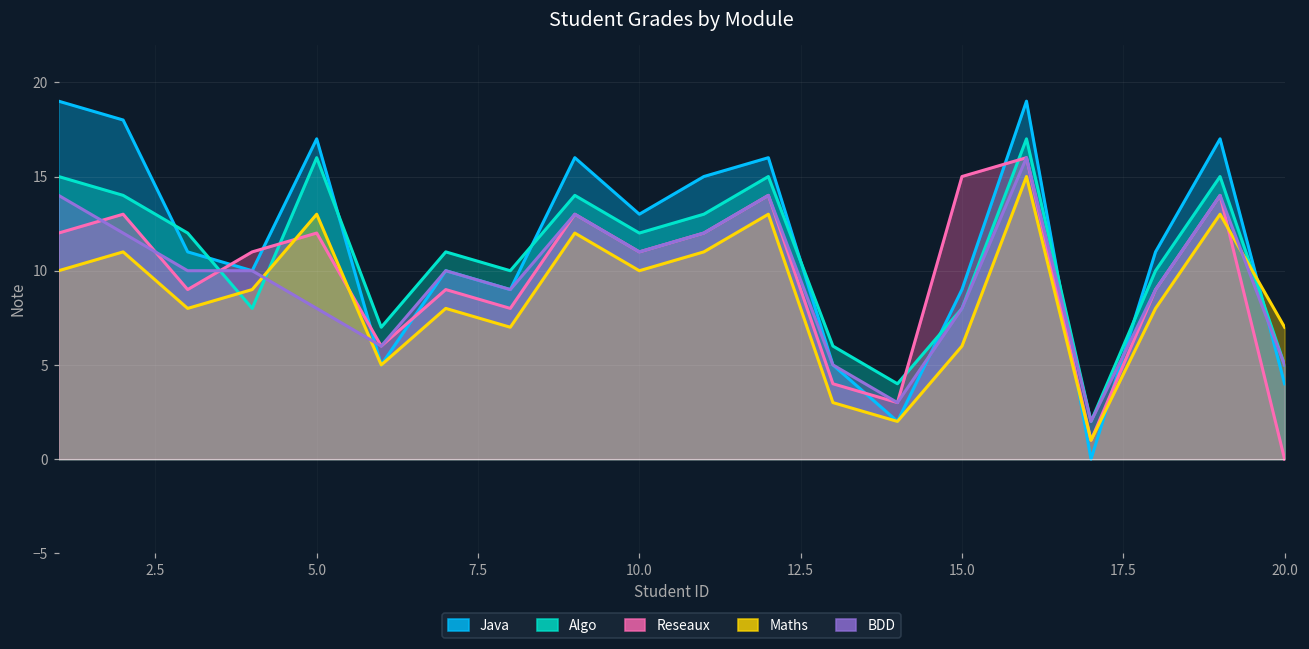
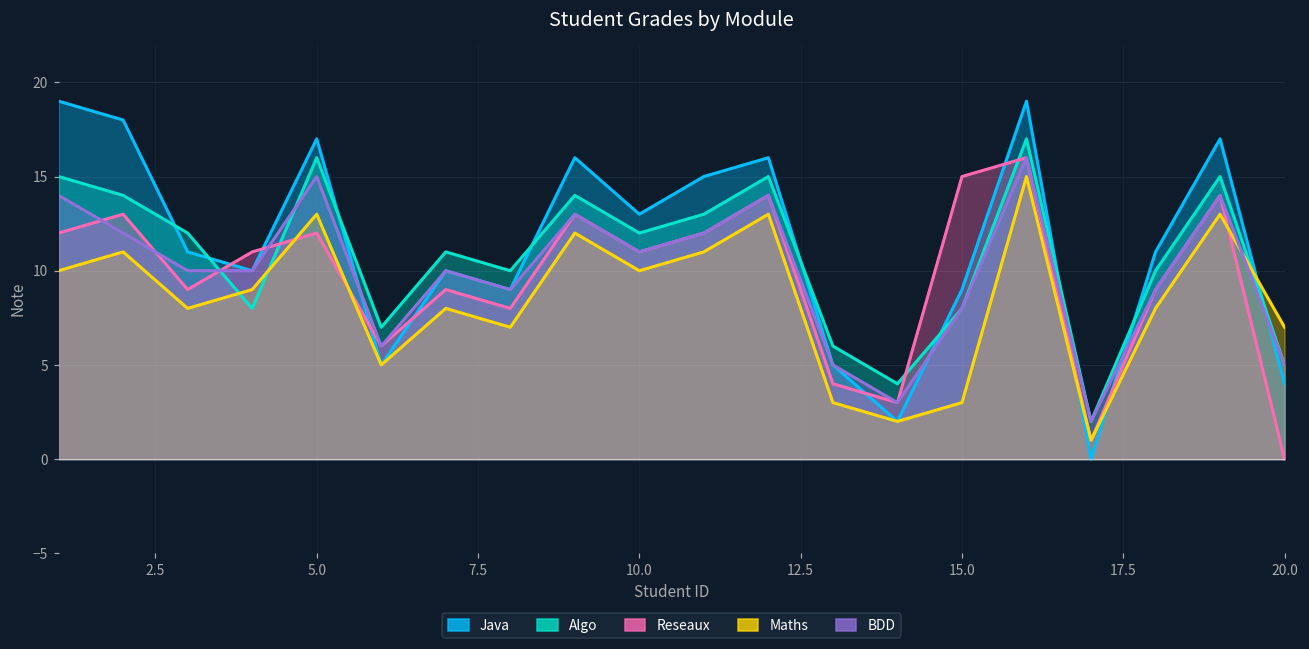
BDD, 5.0: 8 -> 15
Maths, 15.0: 6 -> 3
